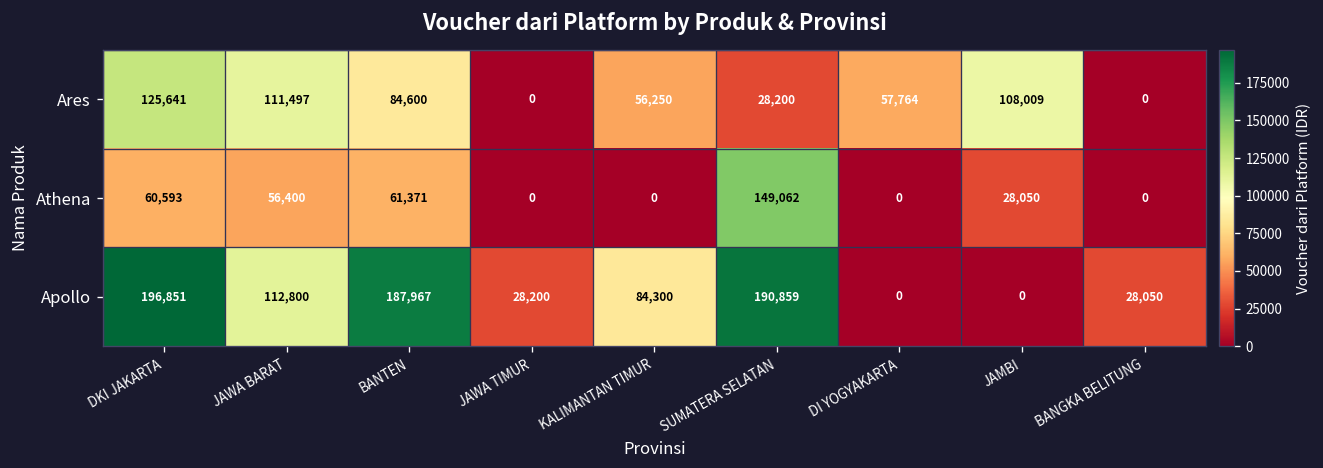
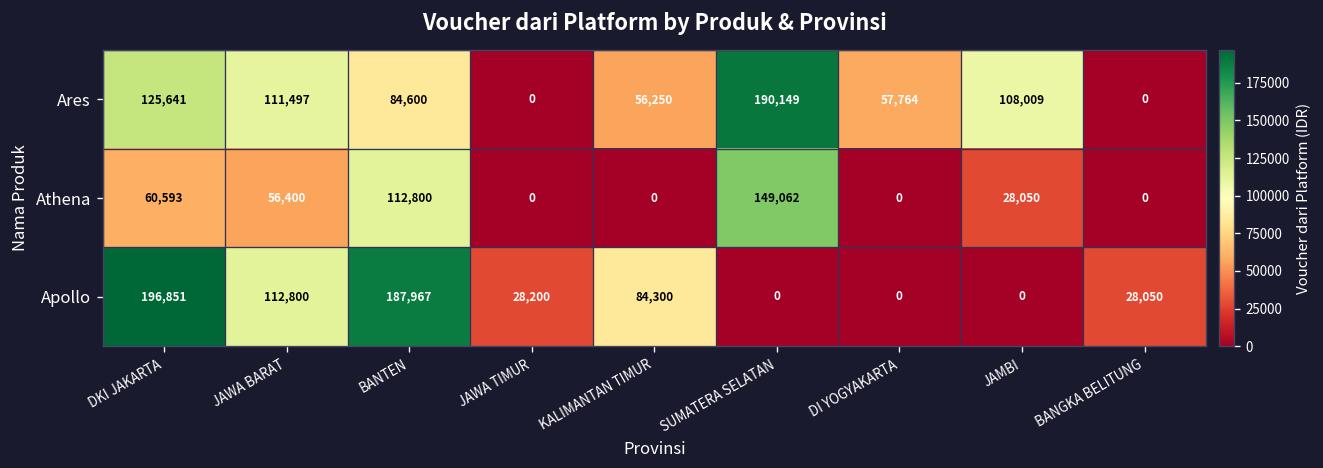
Ares, SUMATERA SELATAN: 28,200 -> 190,149
Athena, BANTEN: 61,371 -> 112,800
Apollo, SUMATERA SELATAN: 190,859 -> 0
